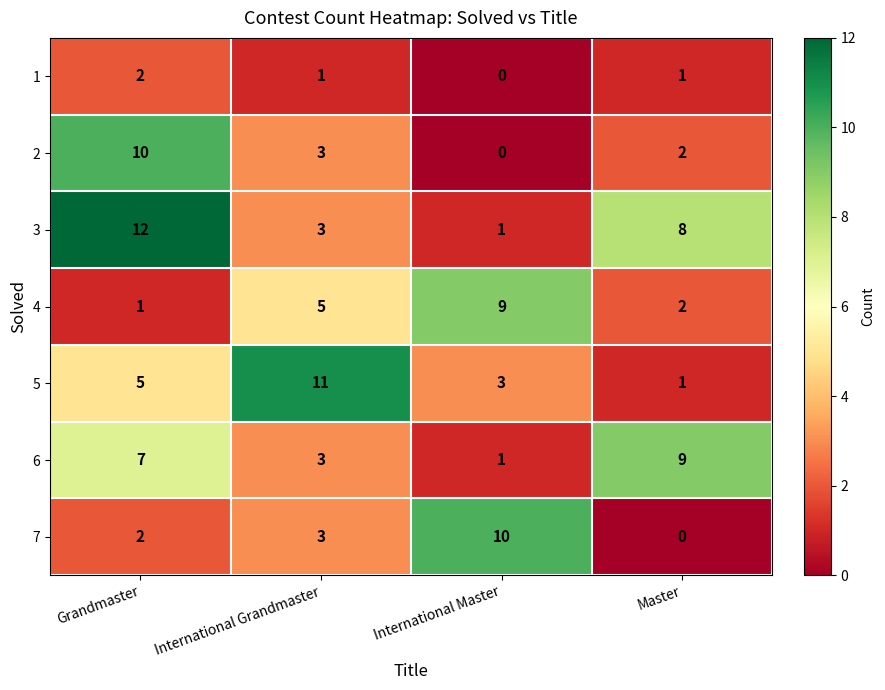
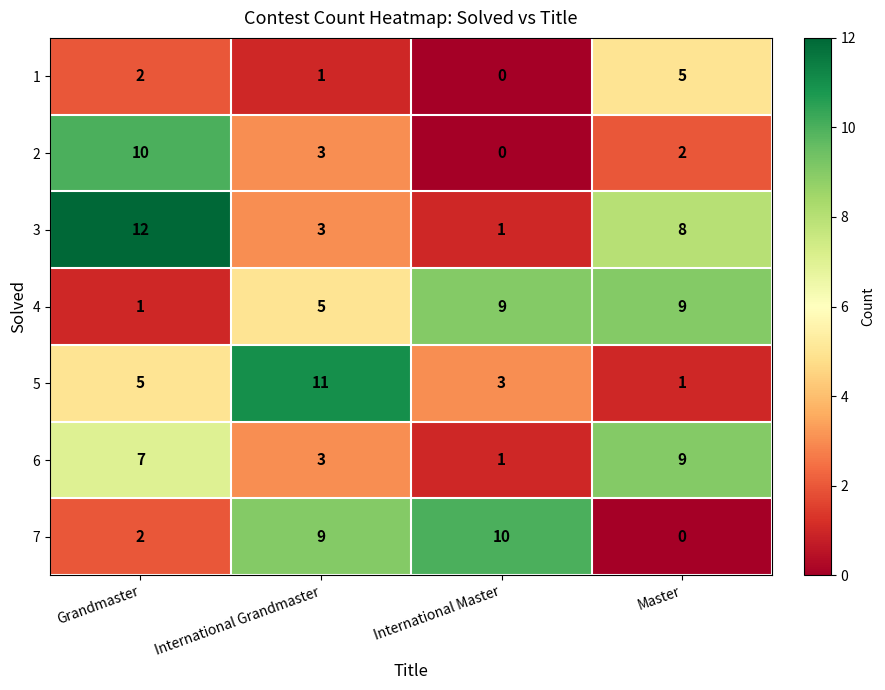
1, Master: 1 -> 5
4, Master: 2 -> 9
7, International Grandmaster: 3 -> 9
